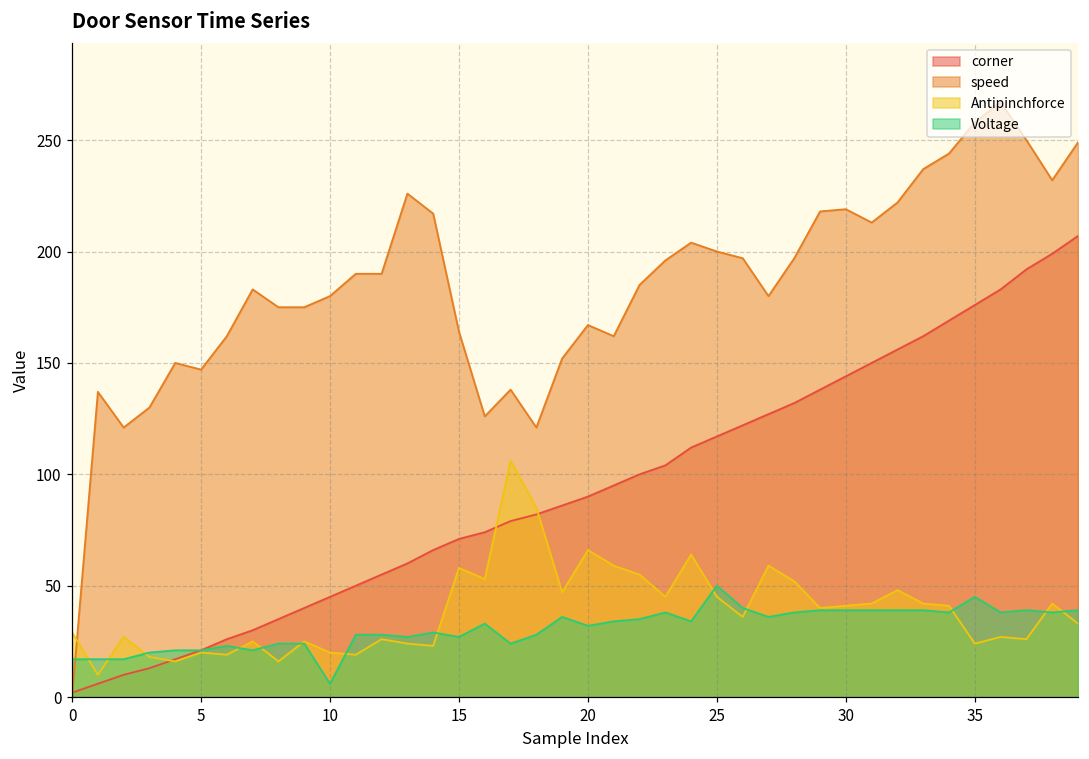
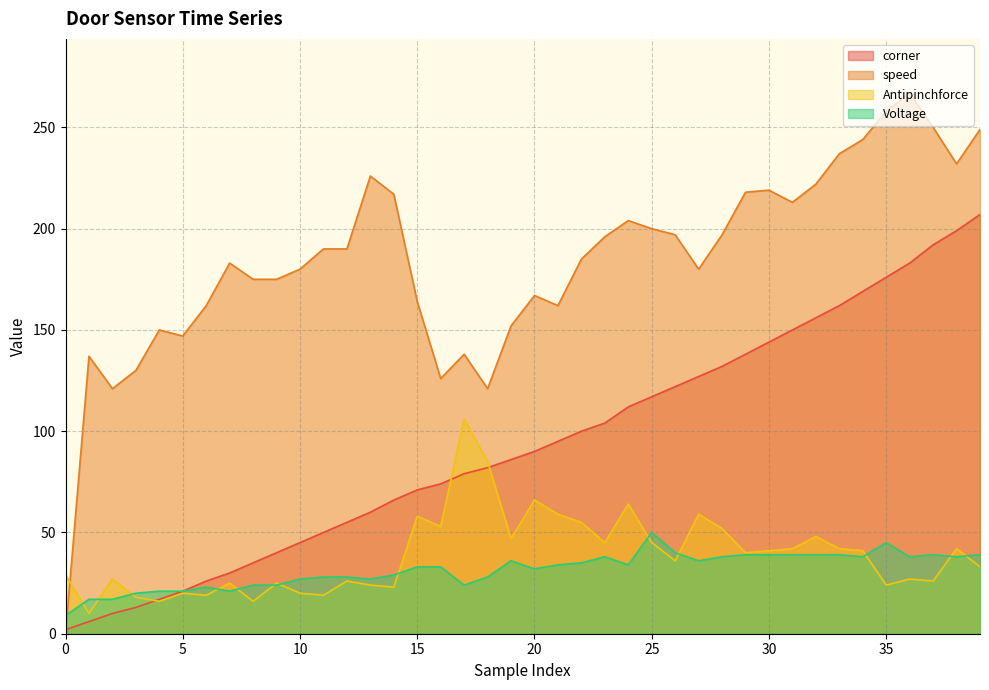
Voltage, 0: 17 -> 9
Voltage, 10: 6 -> 27
Voltage, 15: 27 -> 33
